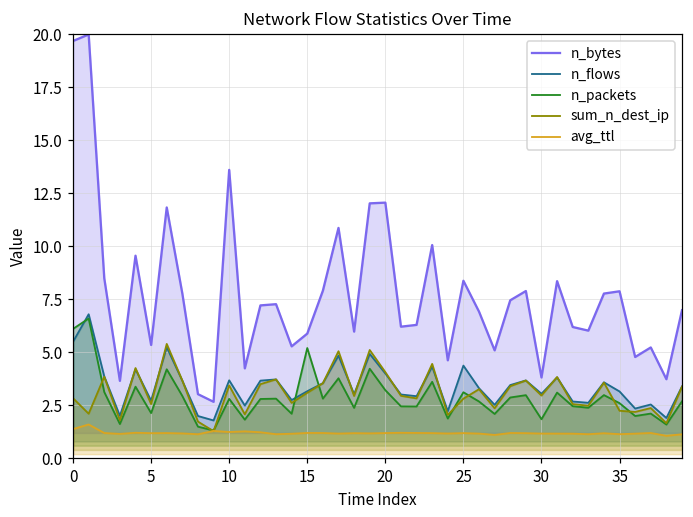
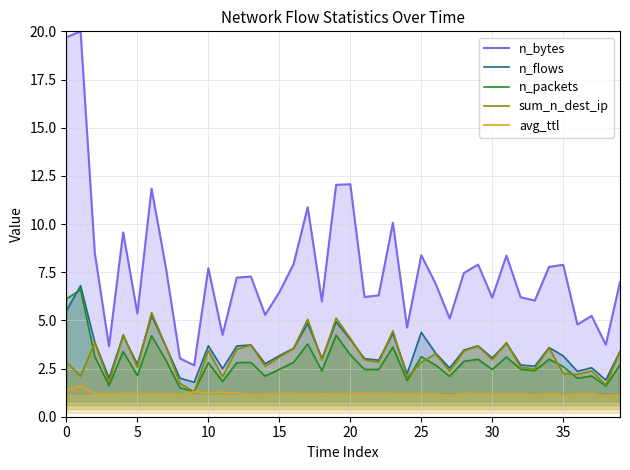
n_bytes, 10: 13.6 -> 7.7
n_bytes, 15: 5.9 -> 6.5
n_packets, 15: 5.2 -> 2.5
n_bytes, 30: 3.8 -> 6.2
n_packets, 30: 1.8 -> 2.5
